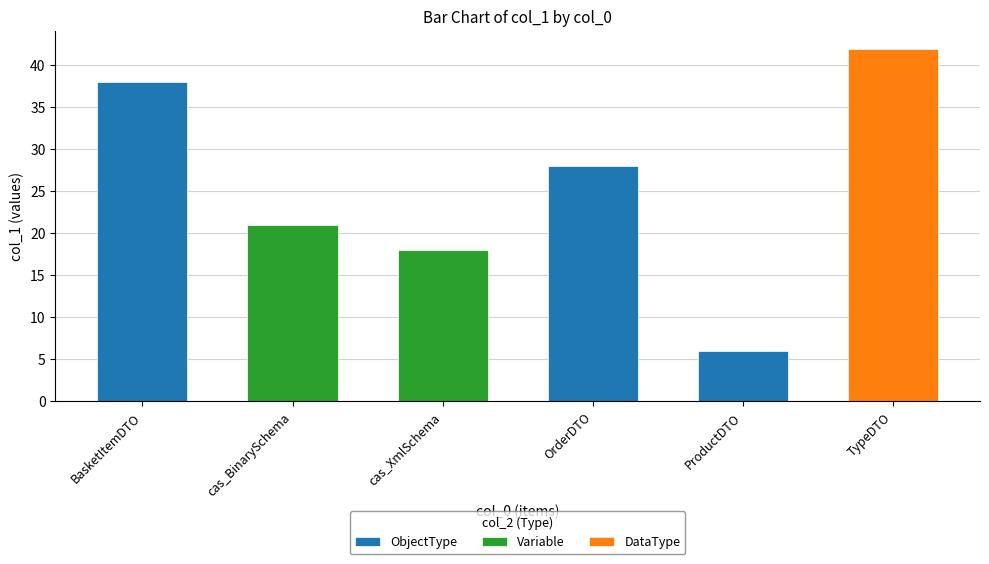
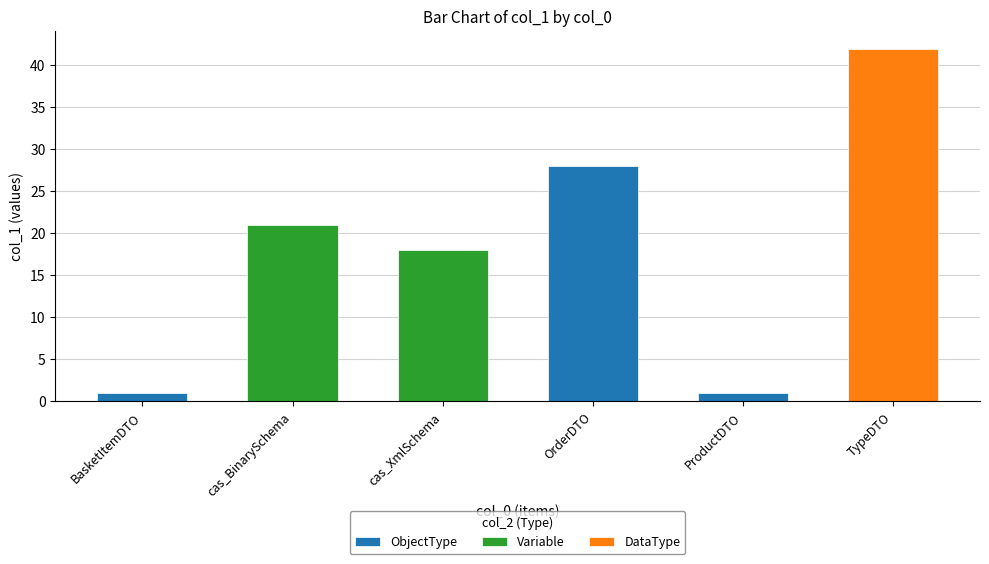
BasketItemDTO: 38 -> 1
ProductDTO: 6 -> 1
